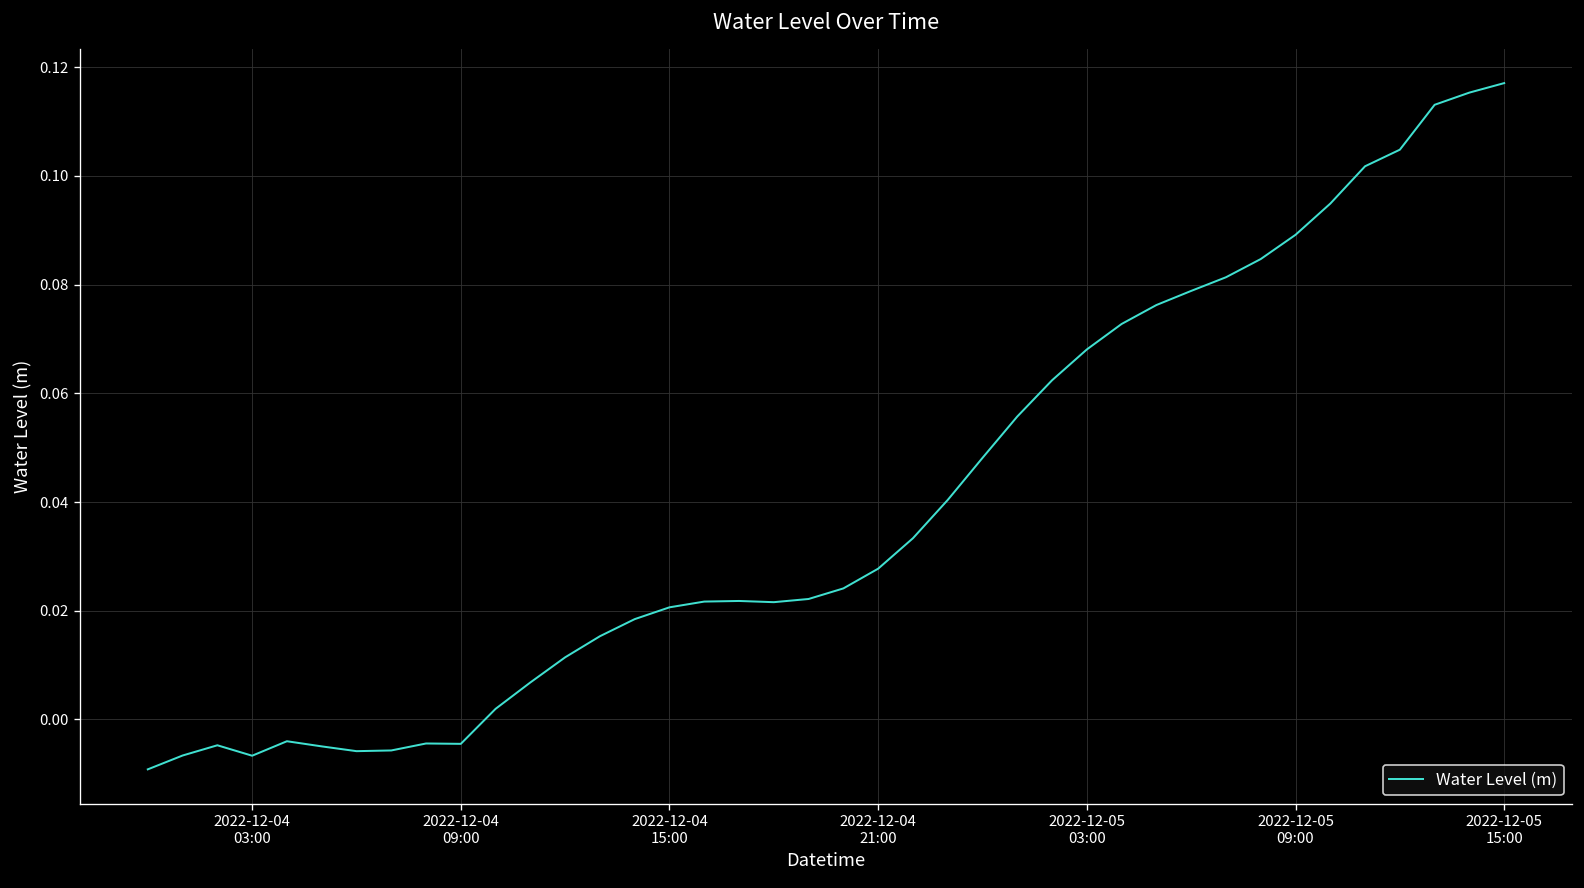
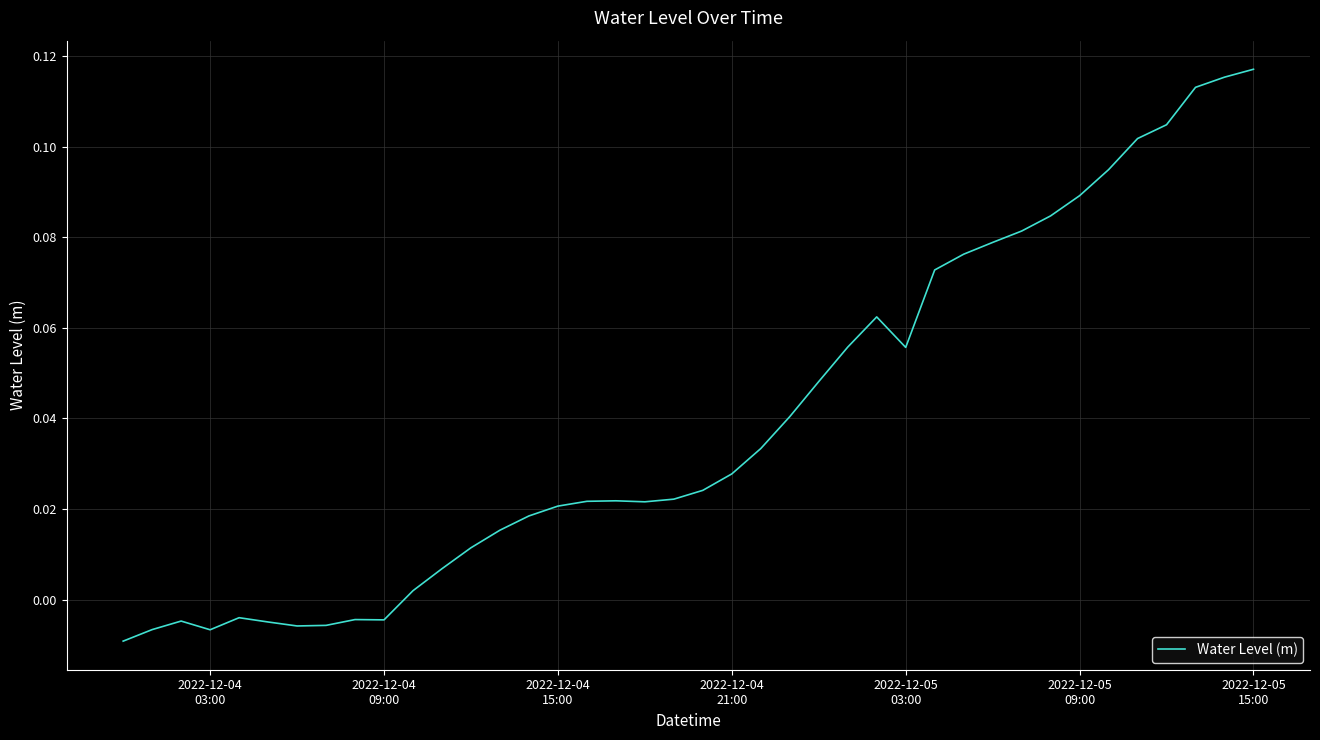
2022-12-05 03:00: 0.068 -> 0.056
